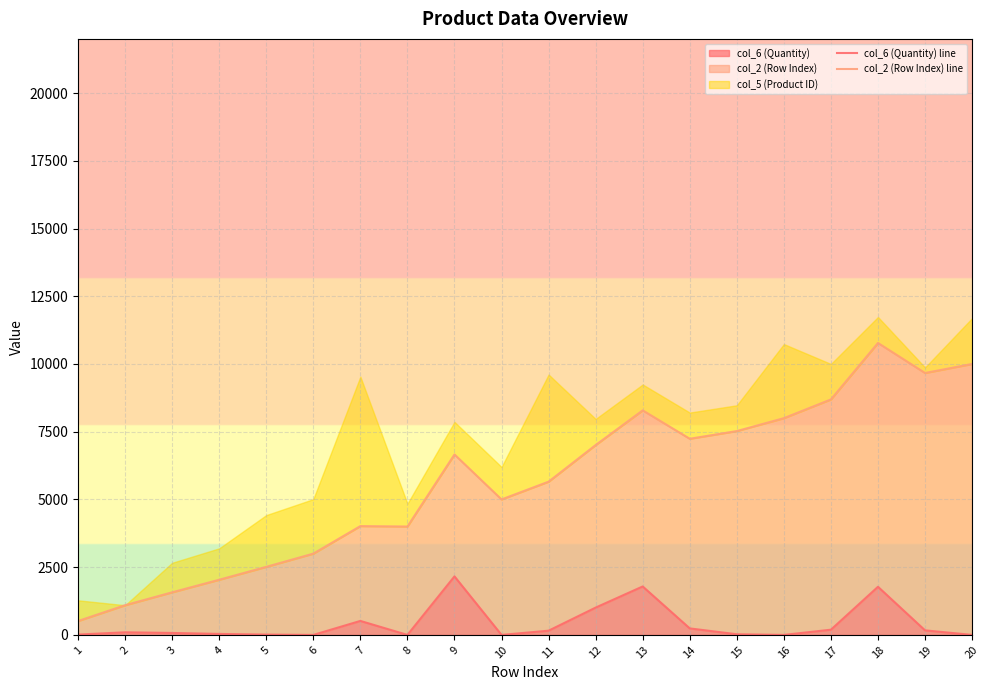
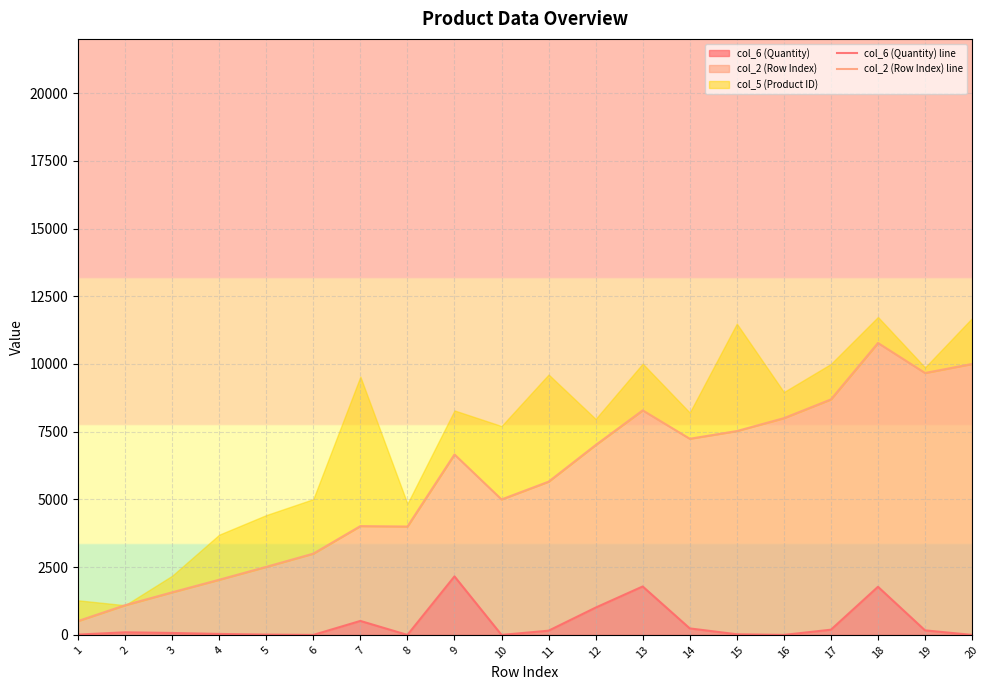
col_5 (Product ID), 3: 1100 -> 600
col_5 (Product ID), 4: 1200 -> 1700
col_5 (Product ID), 9: 1200 -> 1600
col_5 (Product ID), 10: 1200 -> 2700
col_5 (Product ID), 13: 1000 -> 1700
col_5 (Product ID), 15: 1000 -> 4000
col_5 (Product ID), 16: 2700 -> 1000
